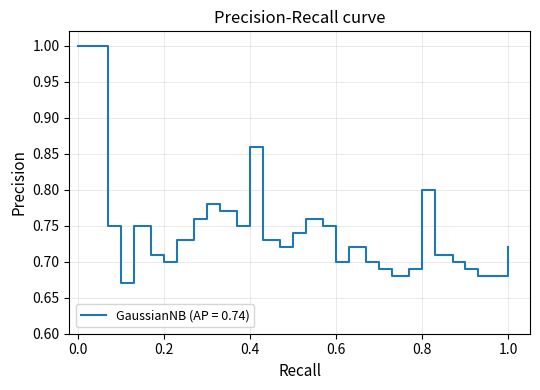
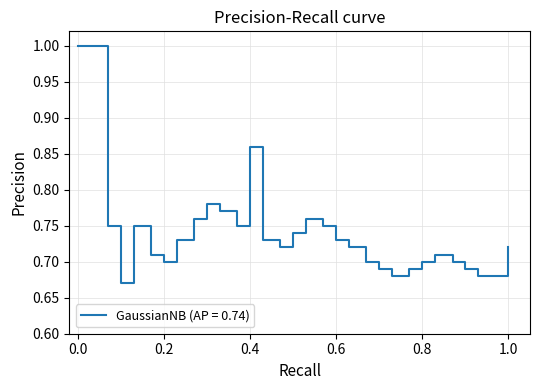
0.6: 0.70 -> 0.73
0.8: 0.8 -> 0.7
